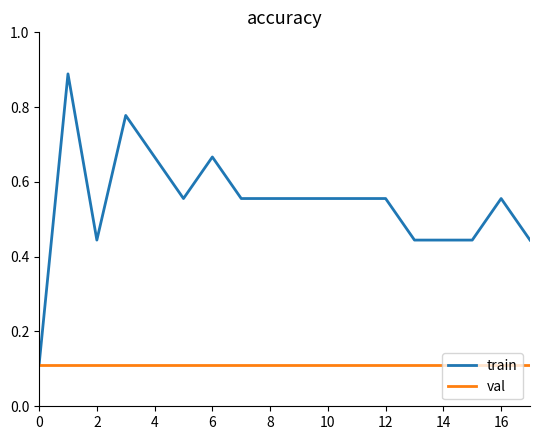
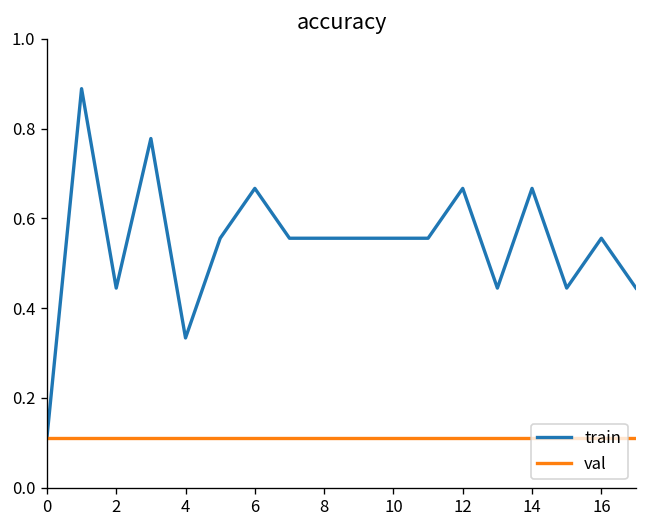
train, 4: 0.67 -> 0.33
train, 12: 0.56 -> 0.67
train, 14: 0.44 -> 0.67
